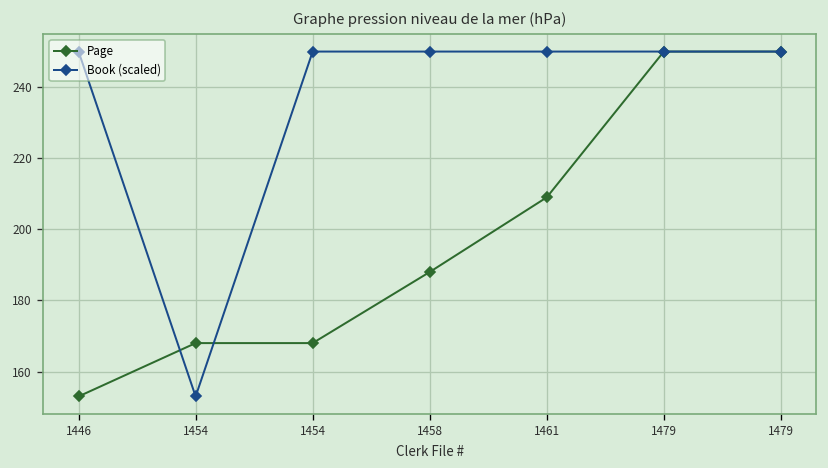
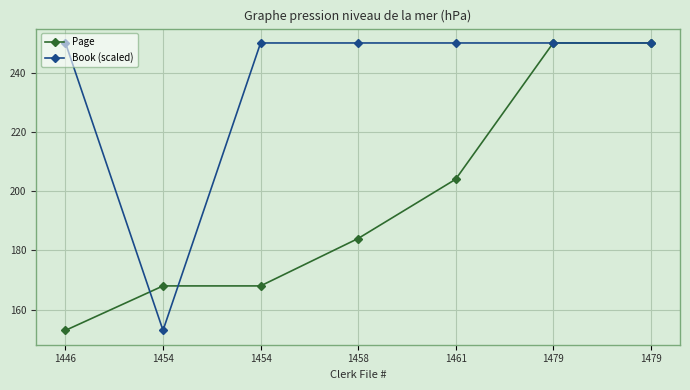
Page, 1458: 188 -> 184
Page, 1461: 209 -> 204
